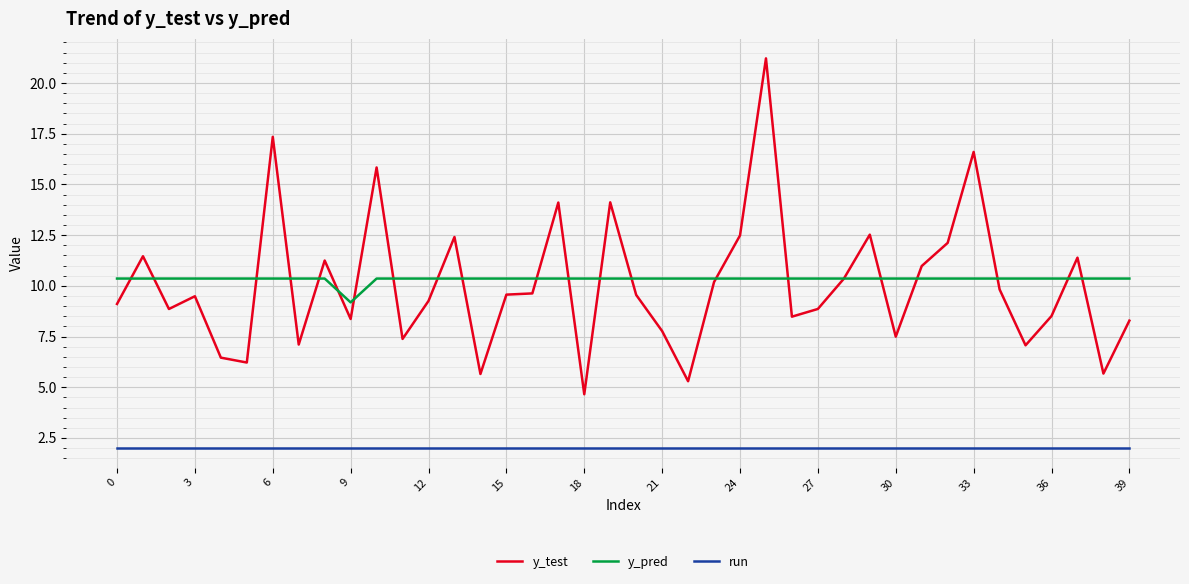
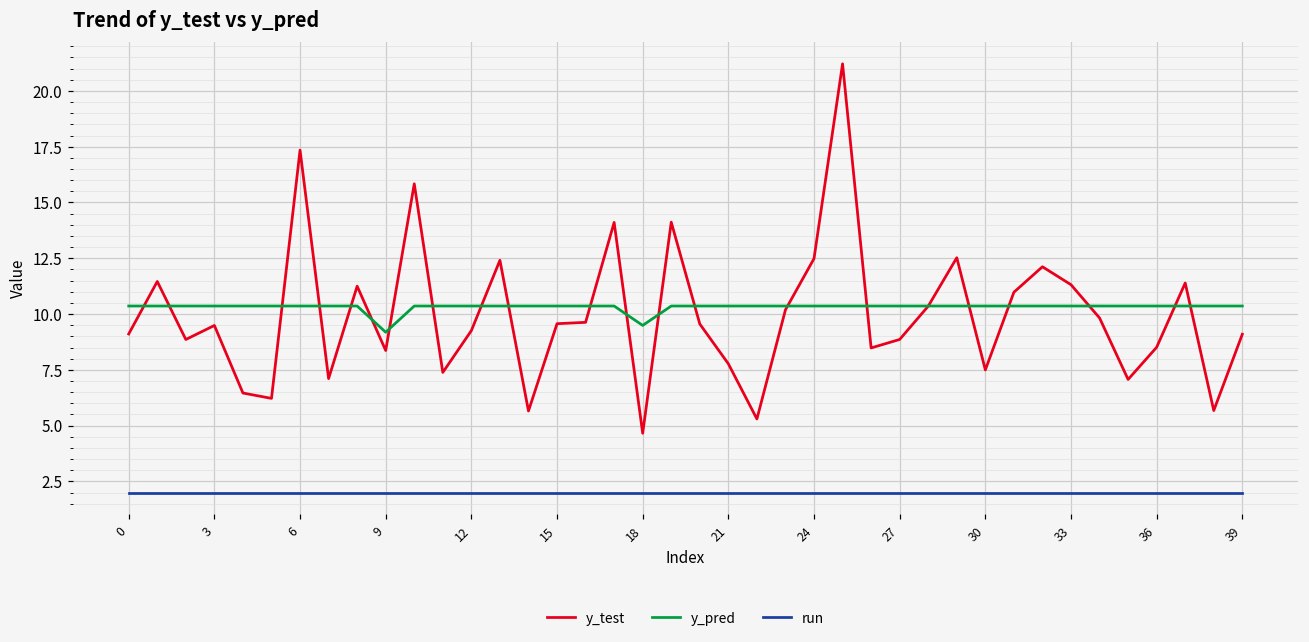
y_pred, 18: 10.4 -> 9.5
y_test, 33: 16.6 -> 11.3
y_test, 39: 8.3 -> 9.1
